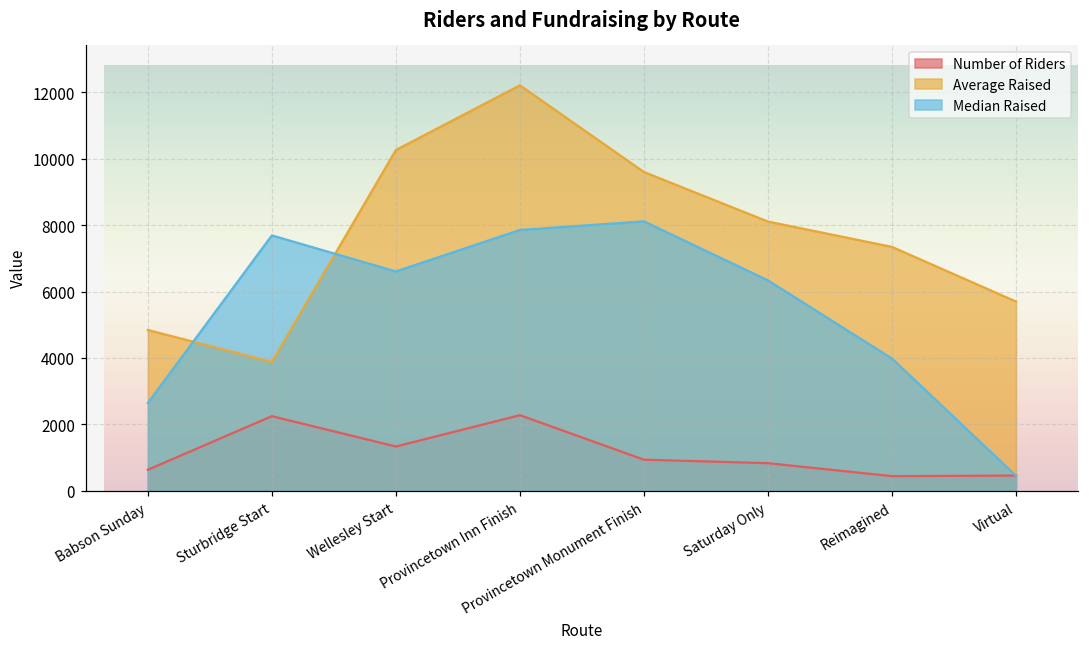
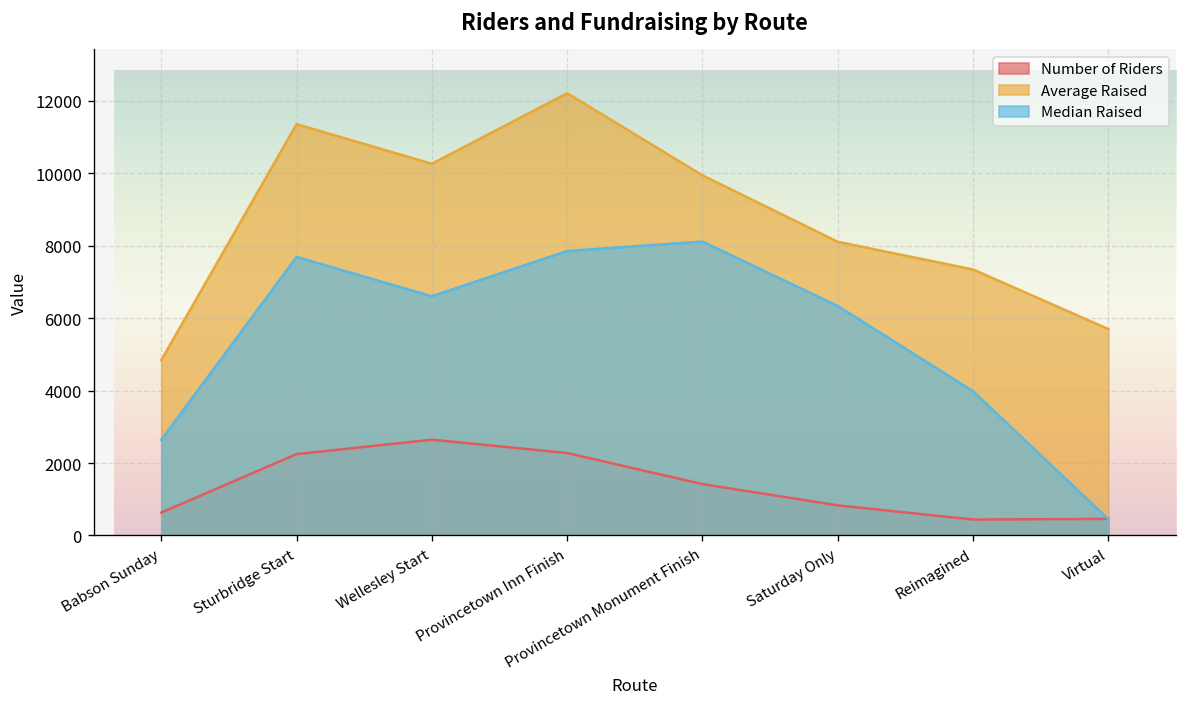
Average Raised, Sturbridge Start: 3900 -> 11400
Number of Riders, Wellesley Start: 1300 -> 2600
Number of Riders, Provincetown Monument Finish: 900 -> 1400
Average Raised, Provincetown Monument Finish: 9600 -> 9900
